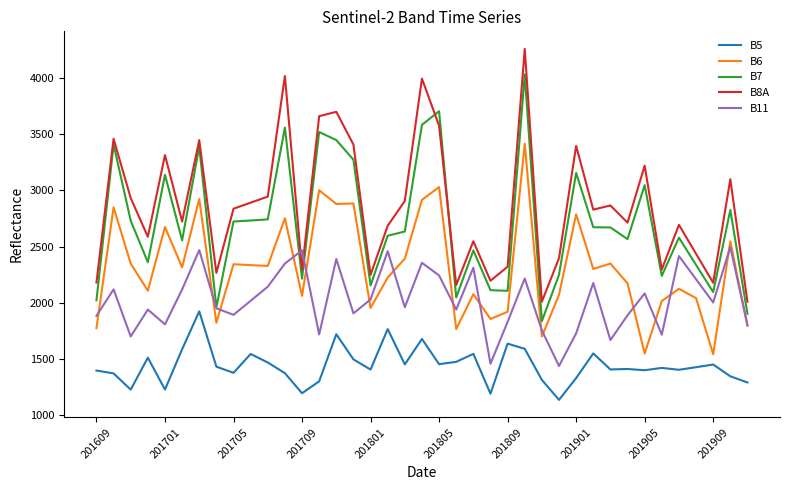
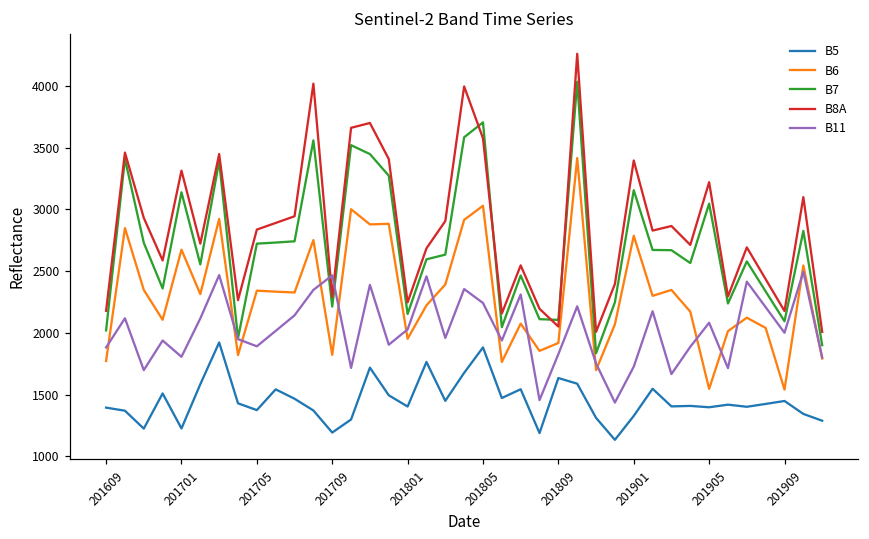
B6, 201709: 2060 -> 1820
B5, 201805: 1450 -> 1880
B8A, 201809: 2320 -> 2050
